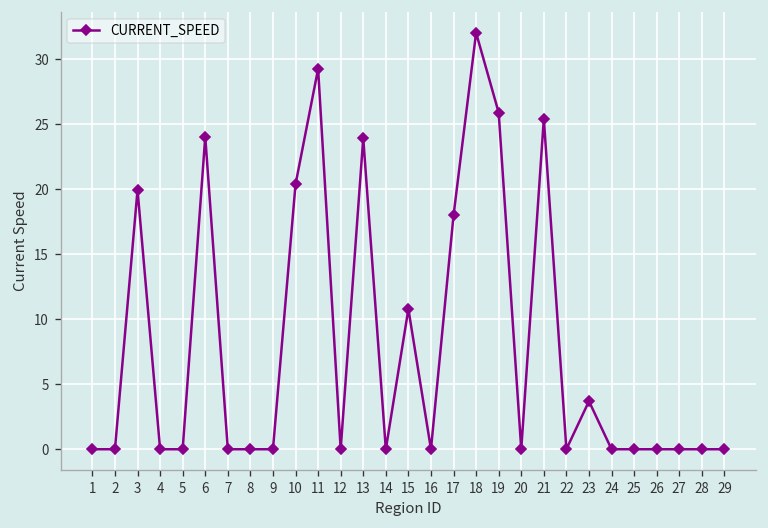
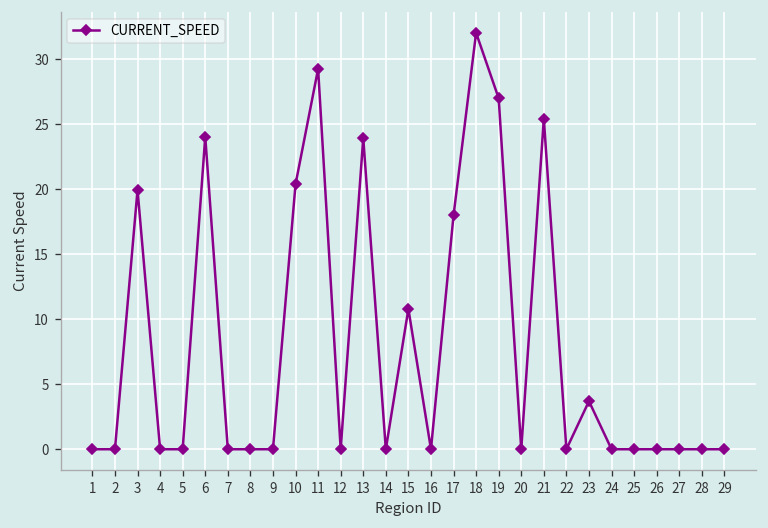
19: 25.9 -> 27.0
